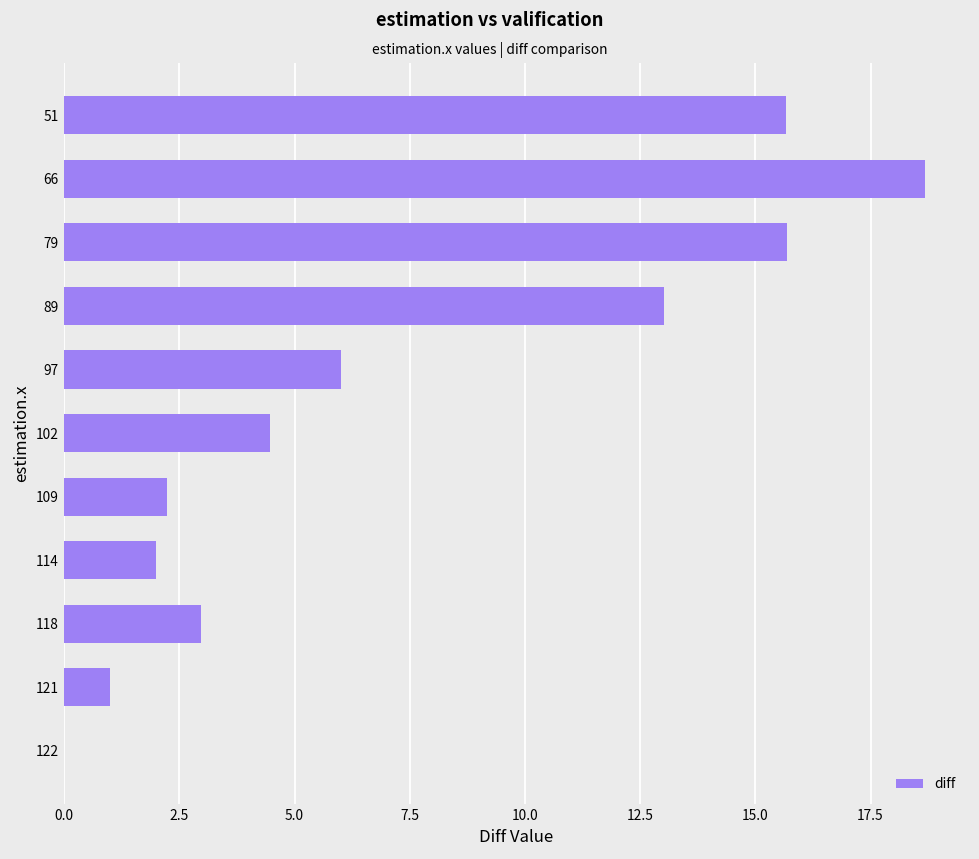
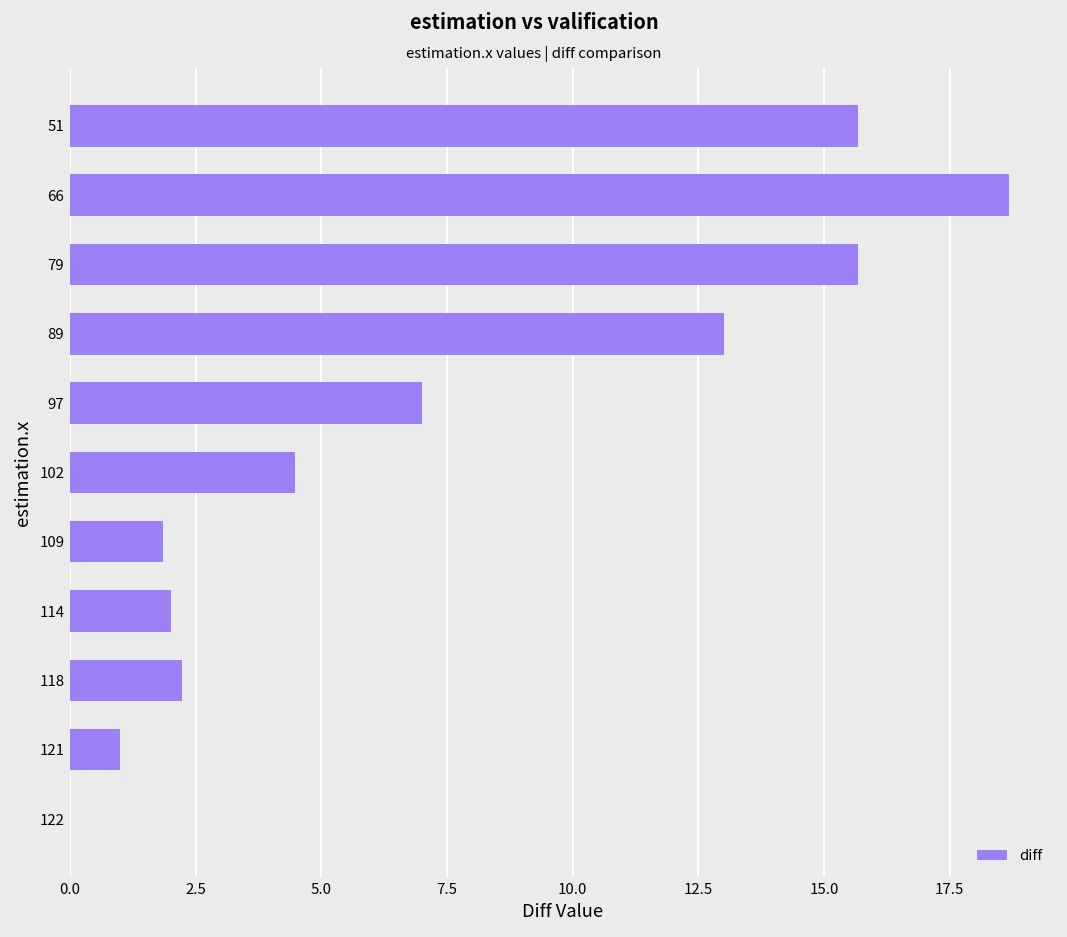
97: 6 -> 7
109: 2.2 -> 1.9
118: 3.0 -> 2.2
